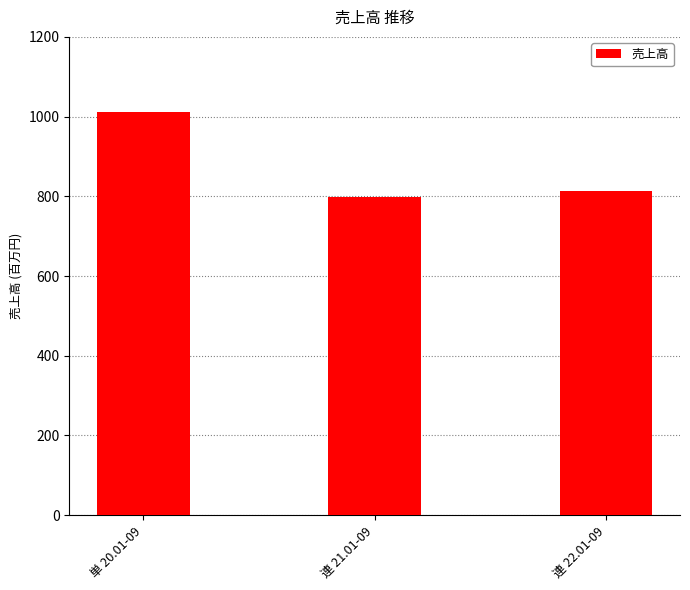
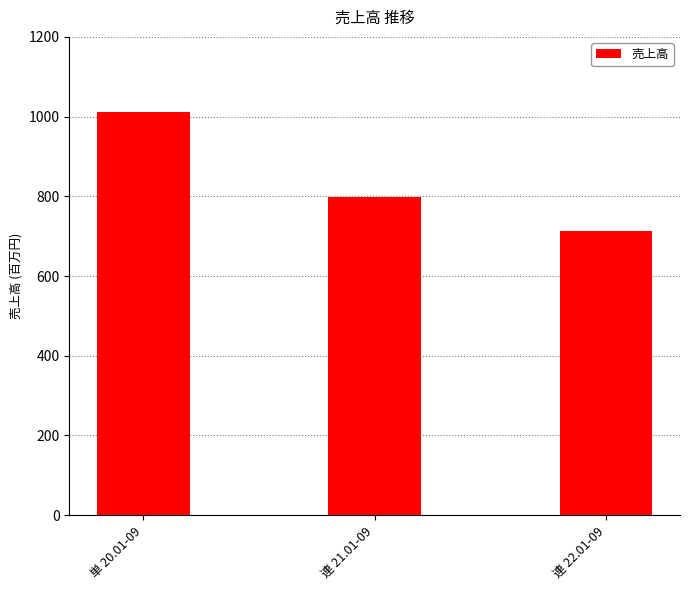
連 22.01-09: 810 -> 710
